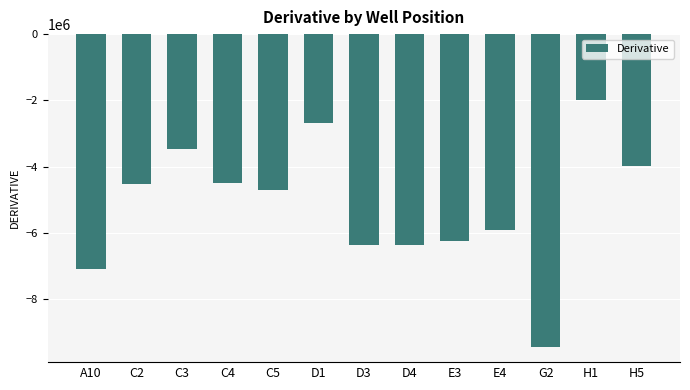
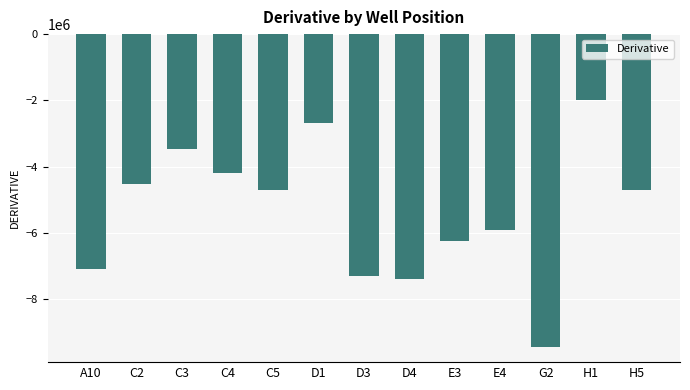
C4: -4500000 -> -4200000
D3: -6300000 -> -7300000
D4: -6400000 -> -7400000
H5: -4000000 -> -4700000
